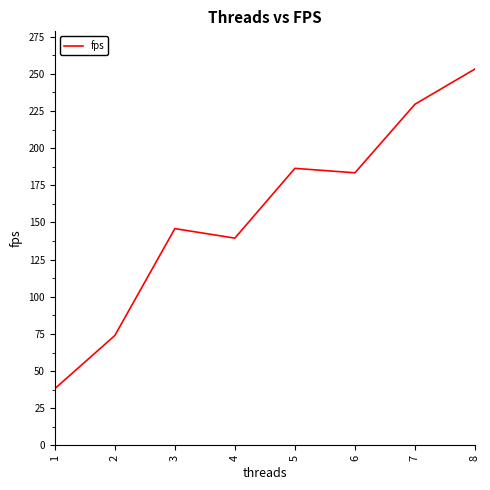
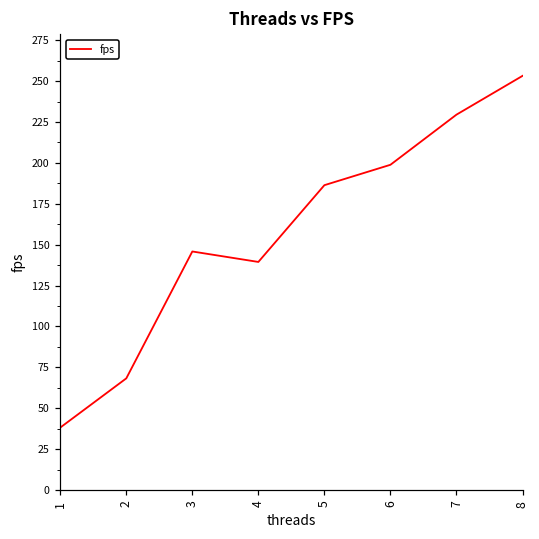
2: 74 -> 68
6: 183 -> 199
